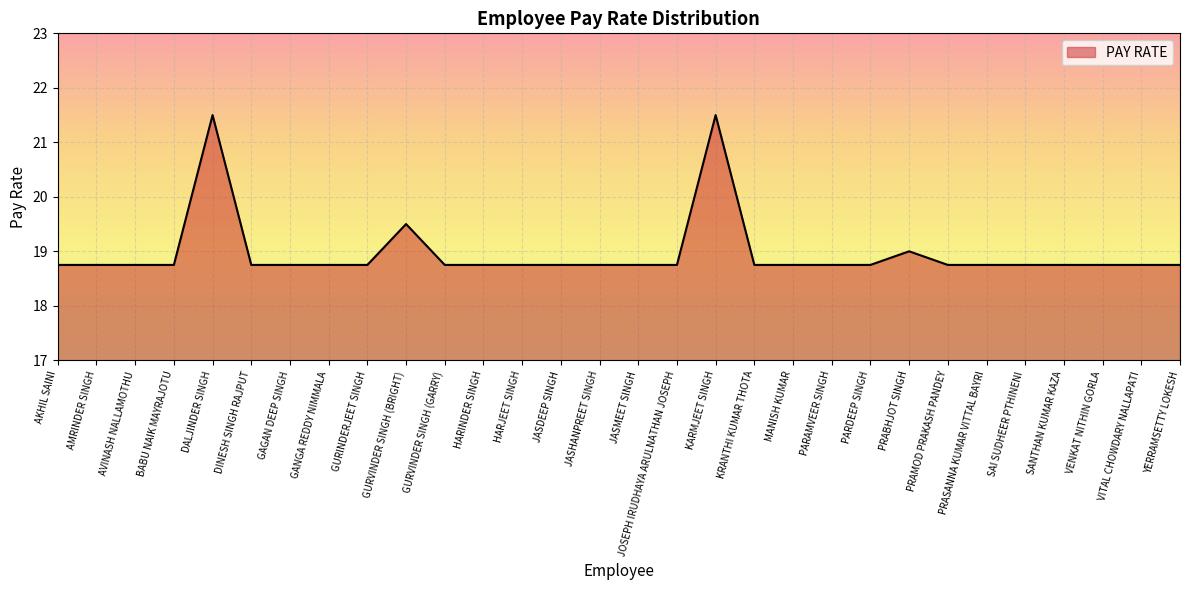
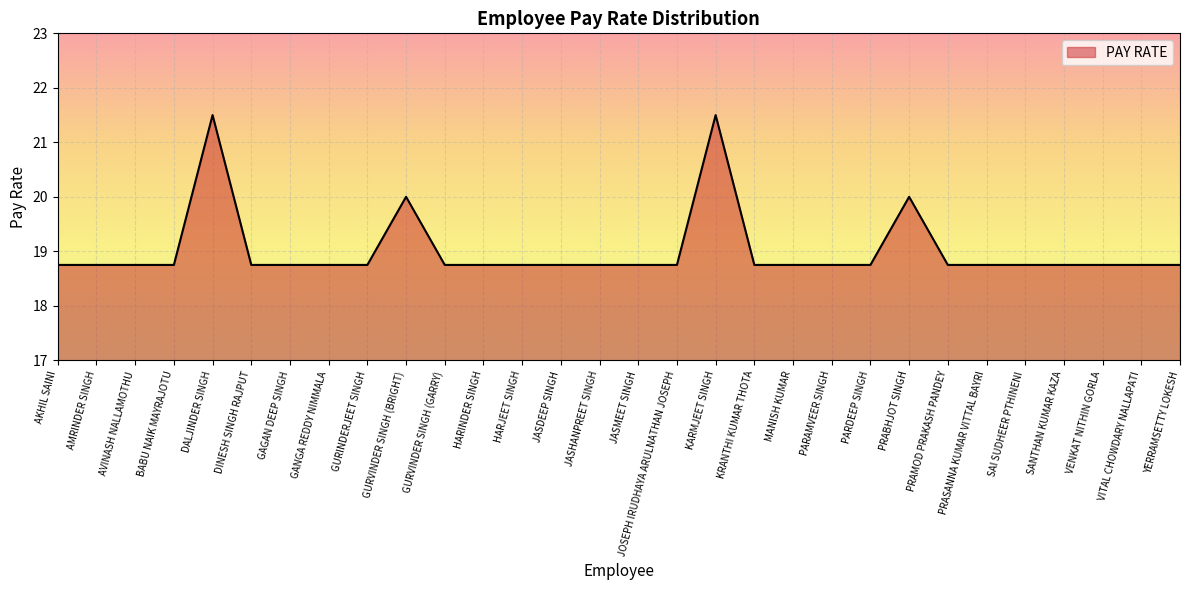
GURVINDER SINGH (BRIGHT): 19.5 -> 20.0
PRABHJOT SINGH: 19 -> 20
